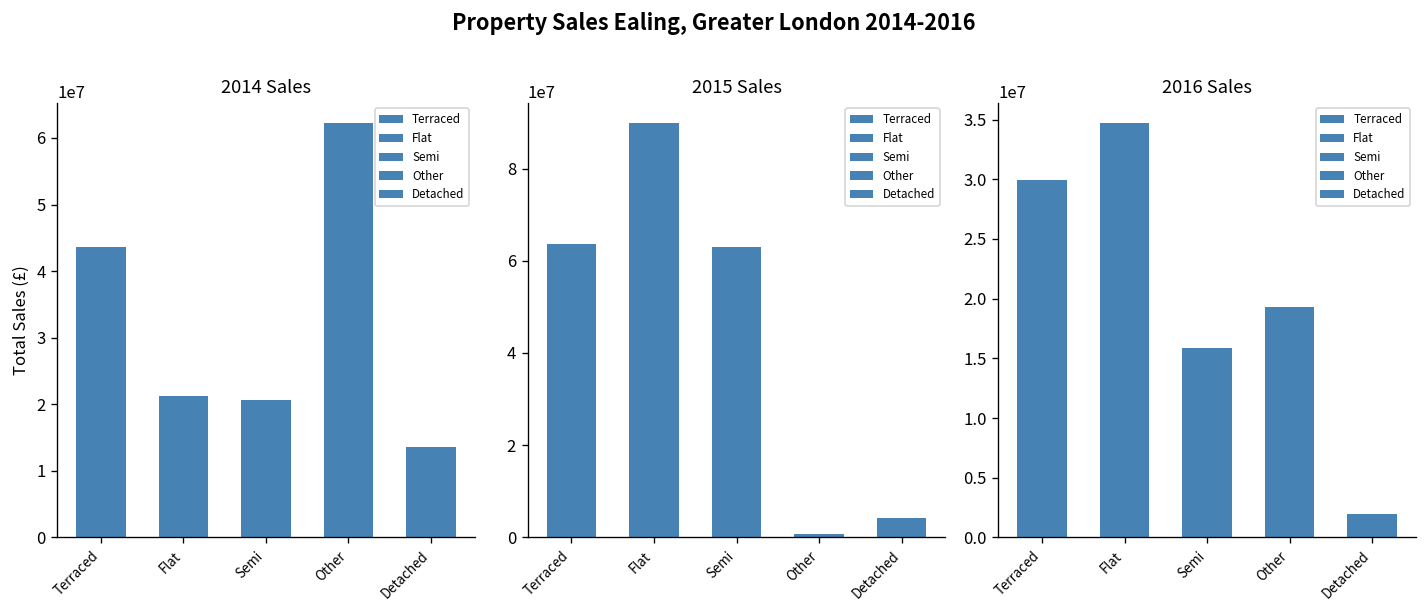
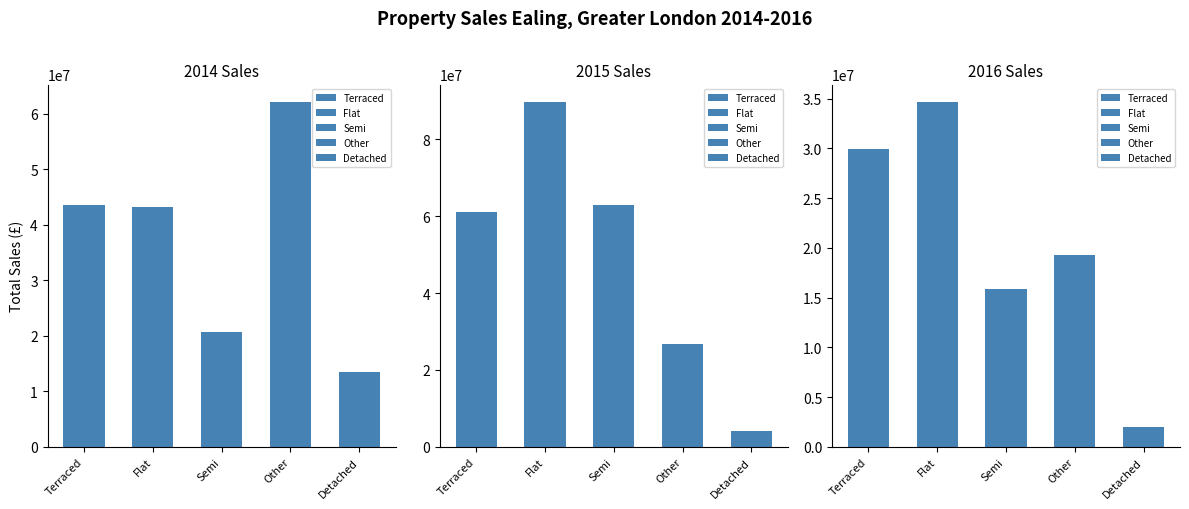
2014 Sales, Flat: 21000000 -> 43000000
2015 Sales, Terraced: 64000000 -> 61000000
2015 Sales, Other: 1000000 -> 27000000
